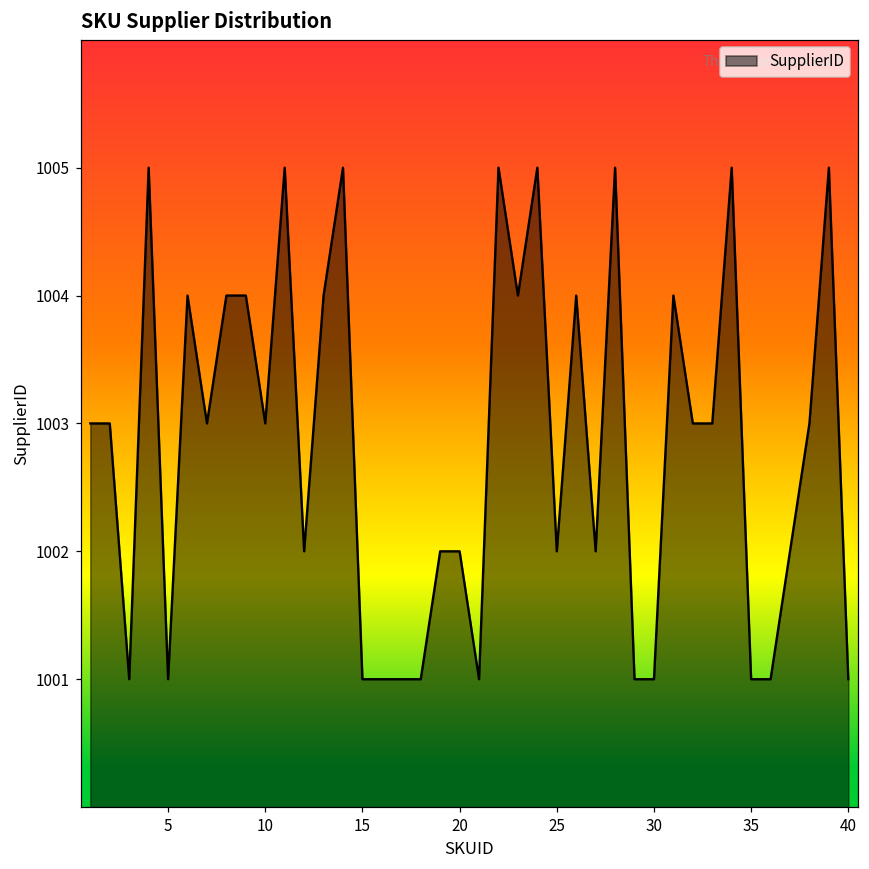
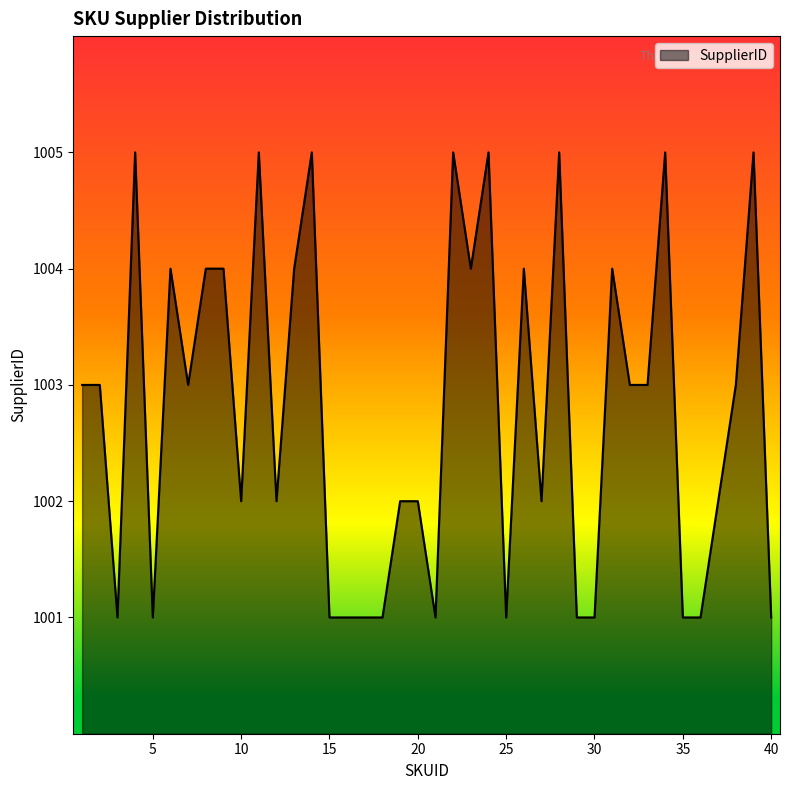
10: 1003 -> 1002
25: 1002 -> 1001
